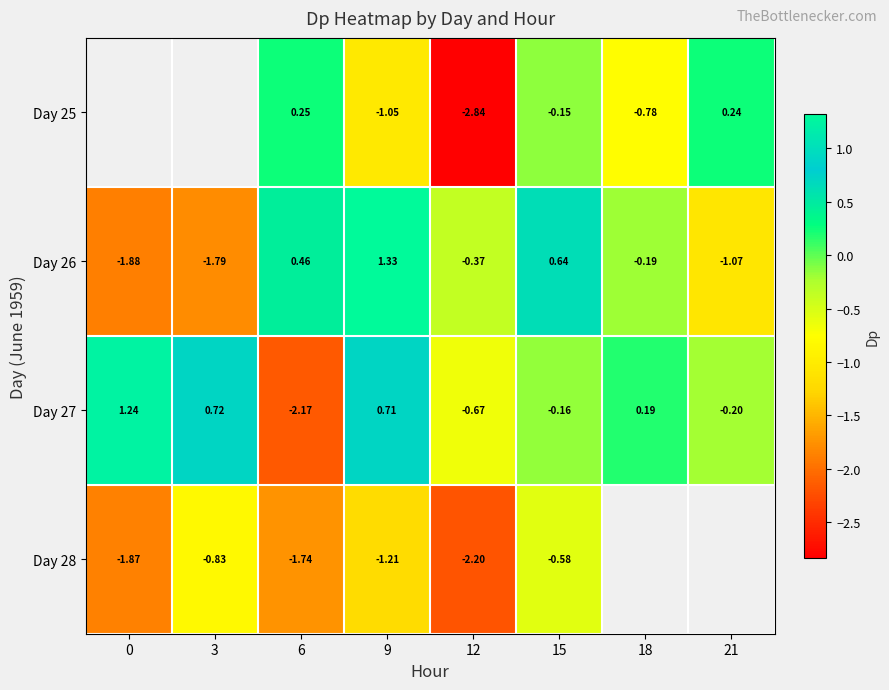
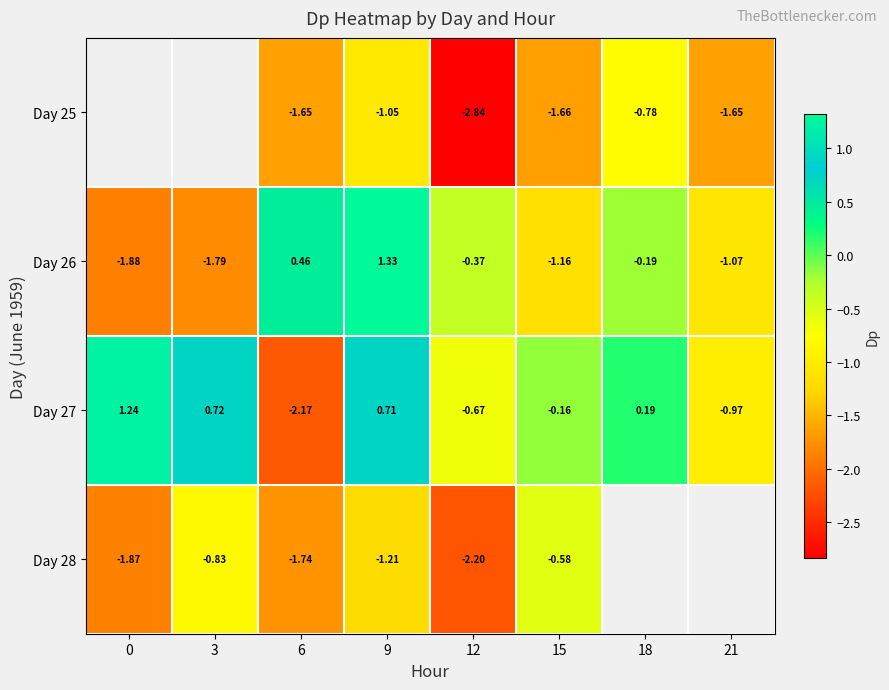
Day 25, 6: 0.25 -> -1.65
Day 25, 15: -0.15 -> -1.66
Day 25, 21: 0.24 -> -1.65
Day 26, 15: 0.64 -> -1.16
Day 27, 21: -0.20 -> -0.97
